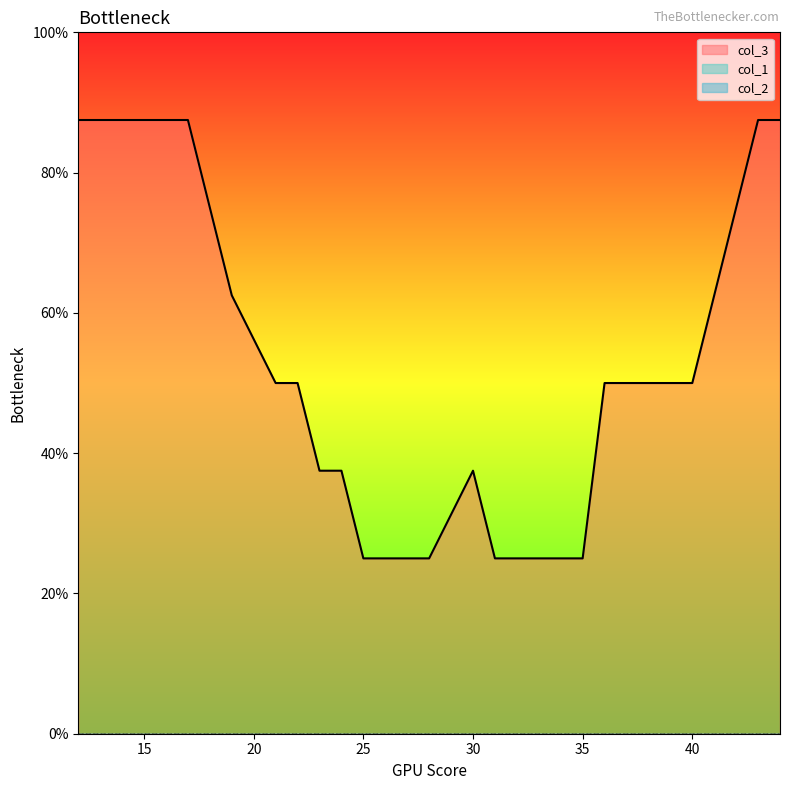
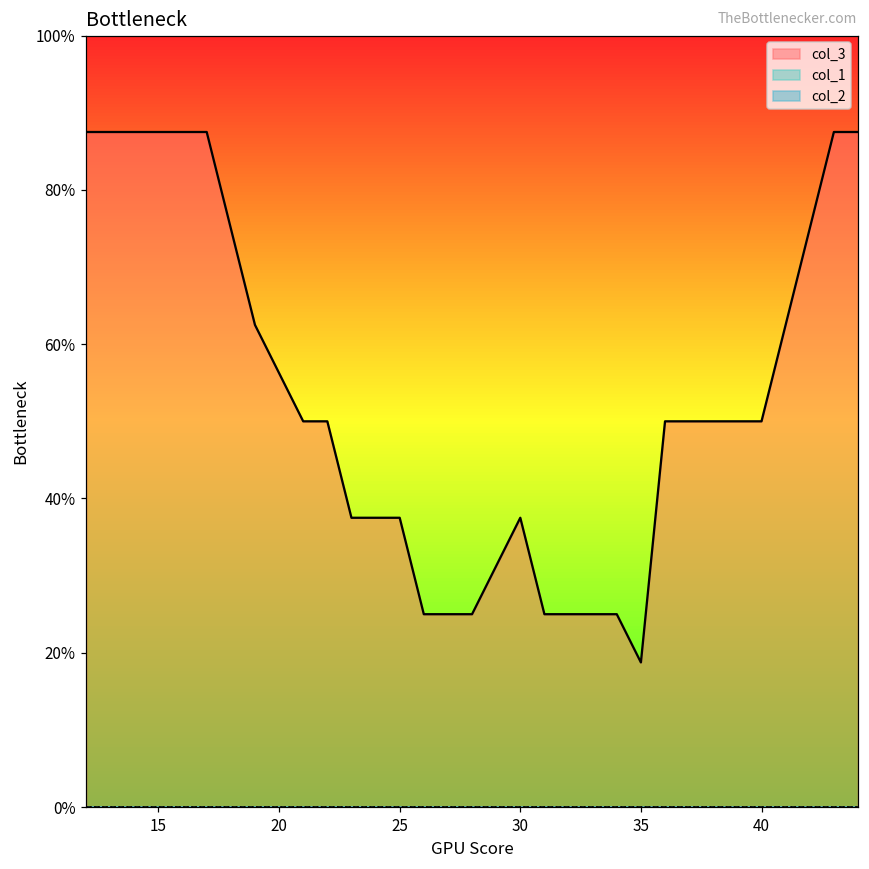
col_3, 25: 25% -> 38%
col_3, 35: 25% -> 19%
